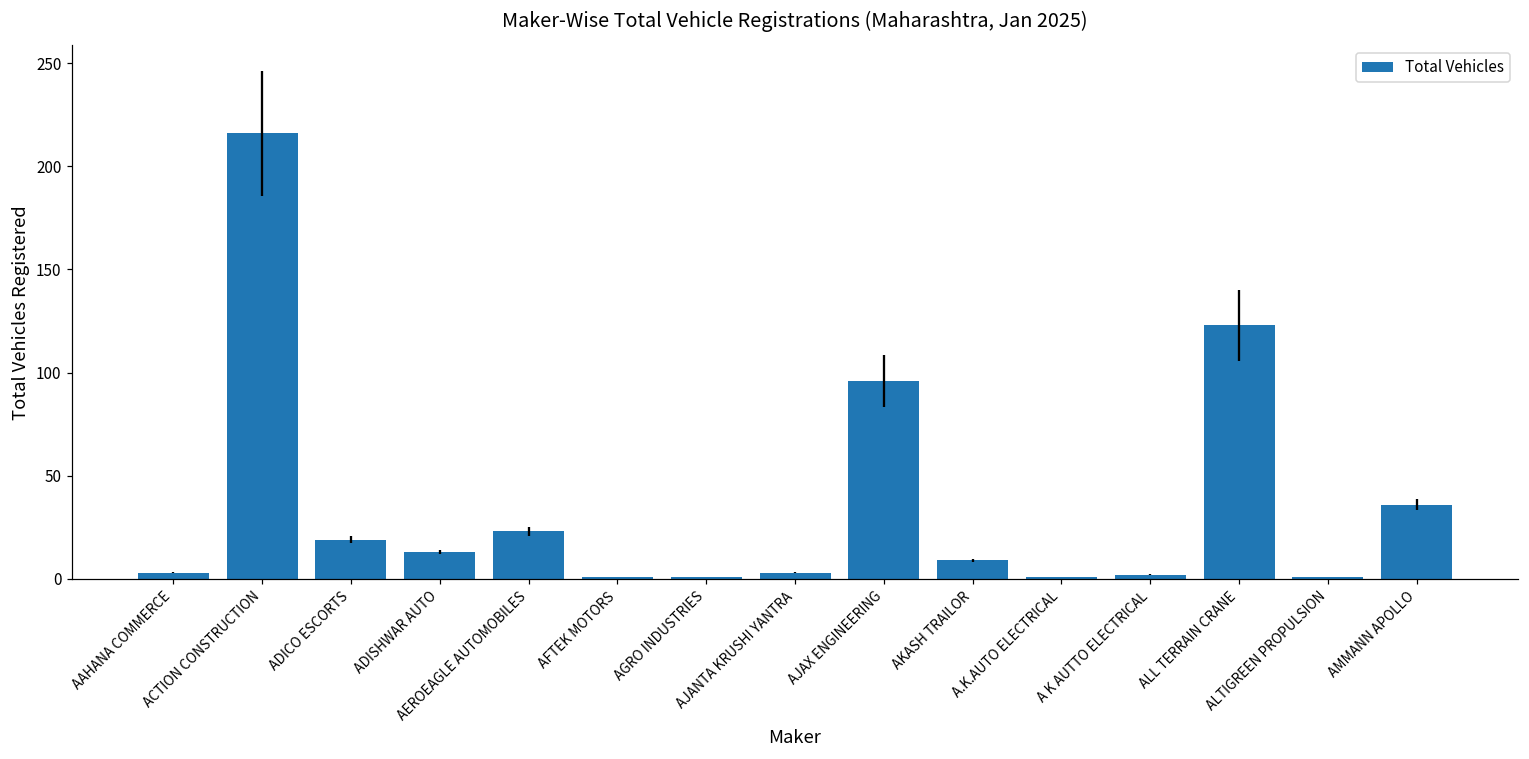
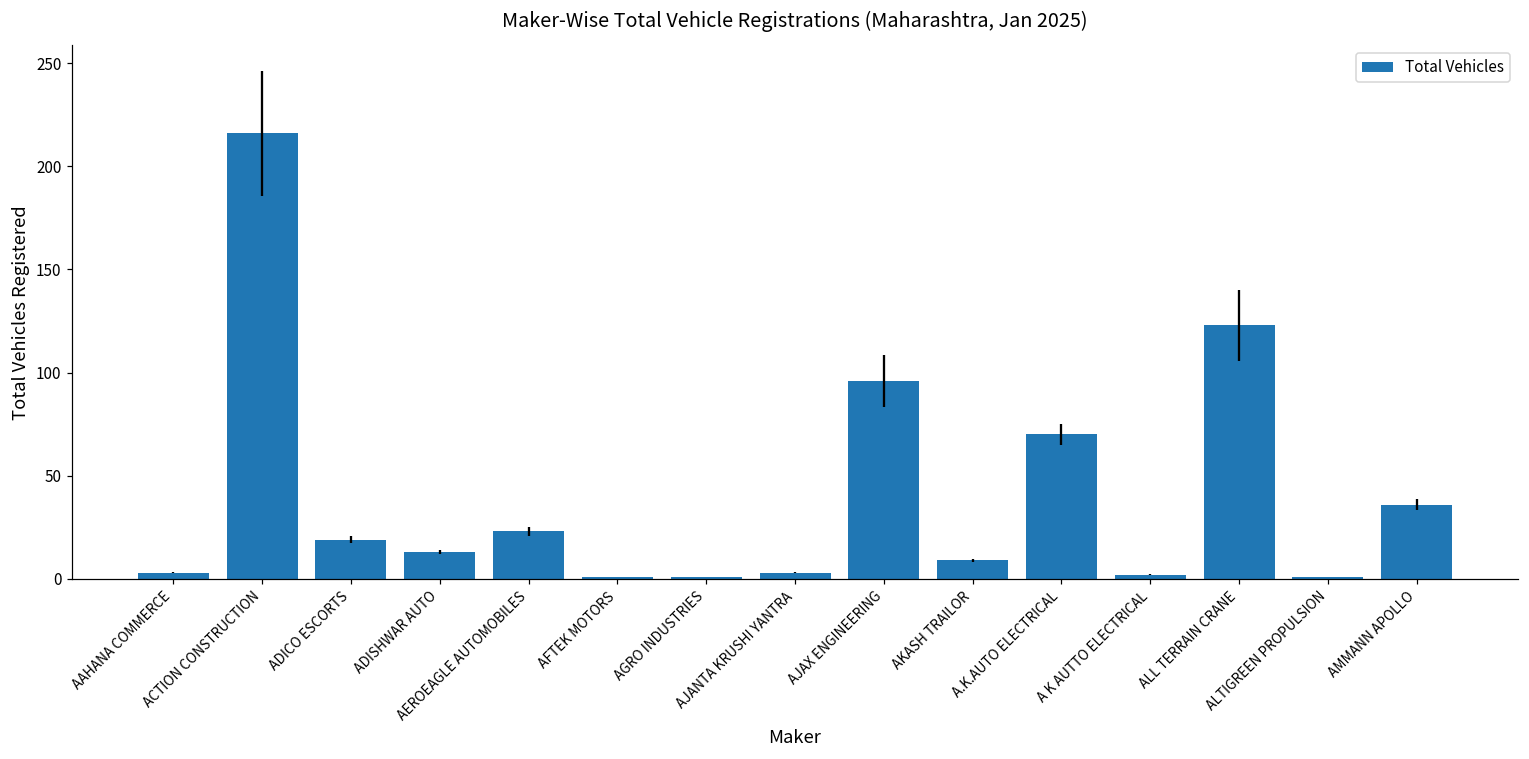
A.K.AUTO ELECTRICAL: 1 -> 70
